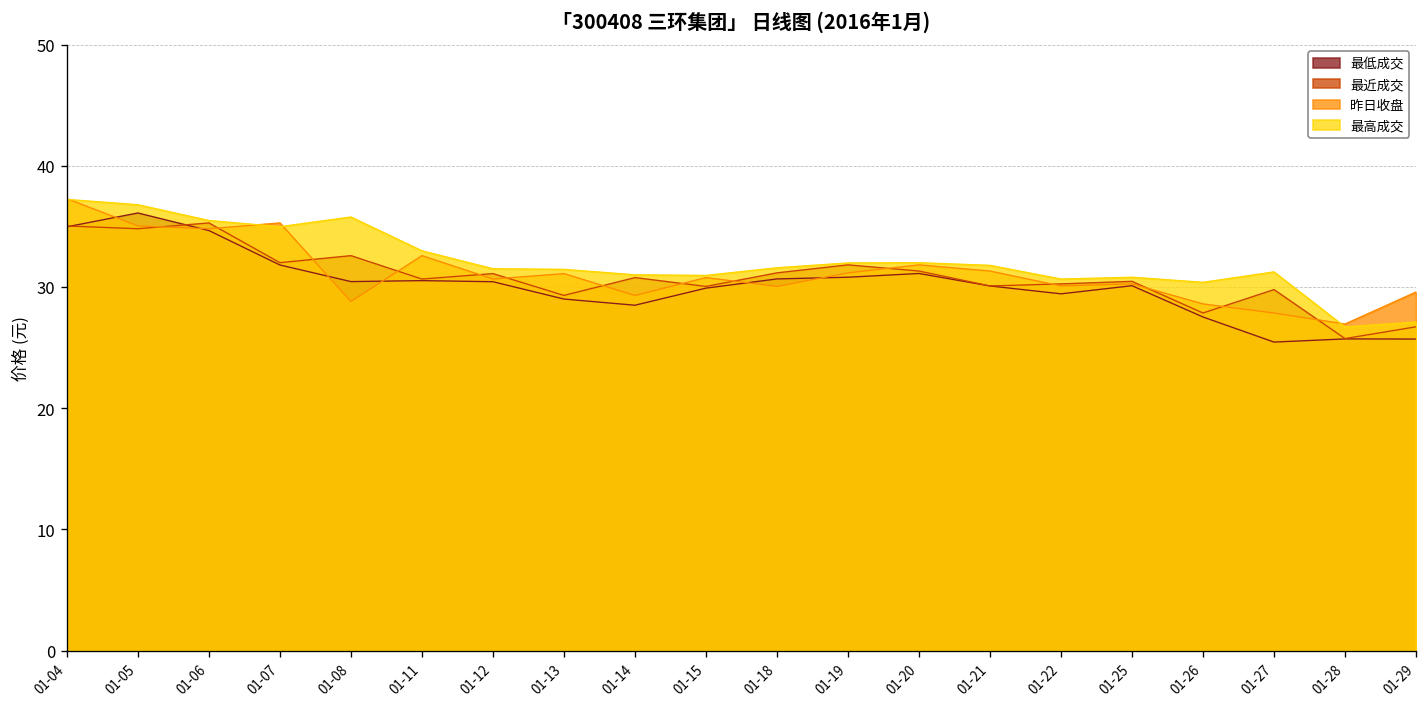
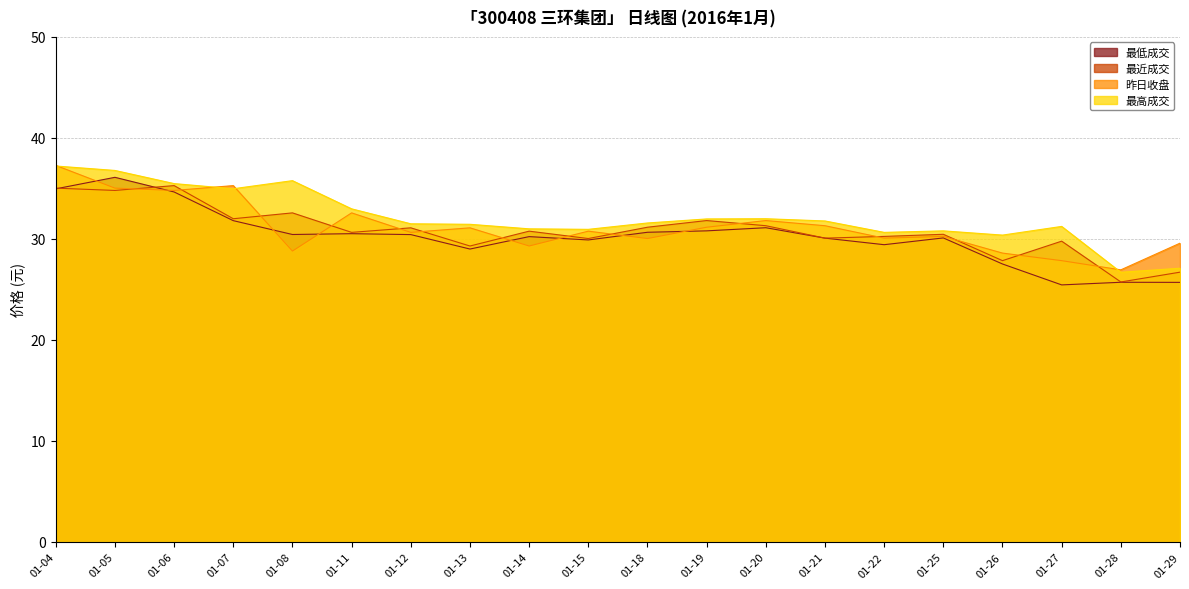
最低成交, 01-14: 28.5 -> 30.2
